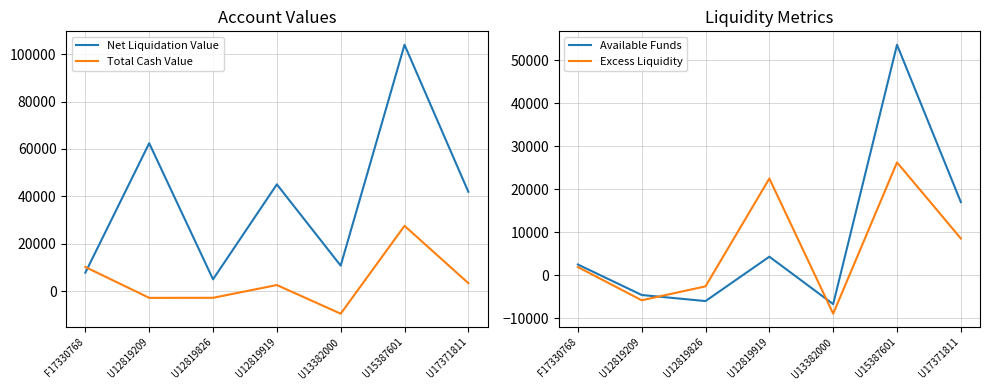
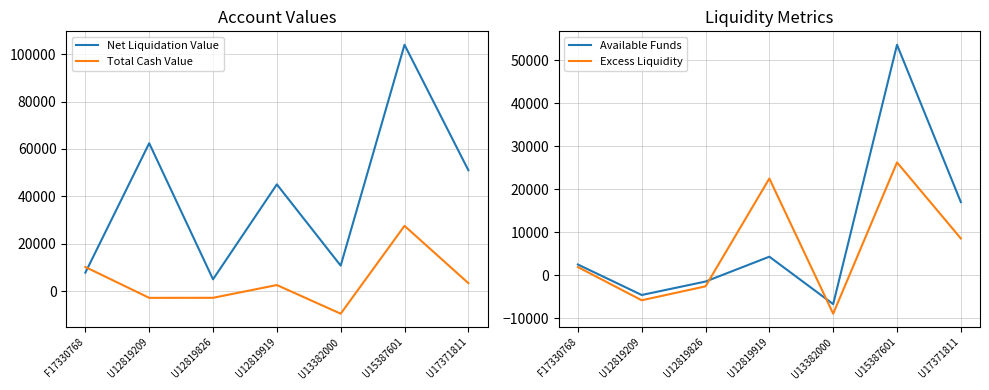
Account Values, Net Liquidation Value, U17371811: 42000 -> 51000
Liquidity Metrics, Available Funds, U12819826: -6000 -> -2000
